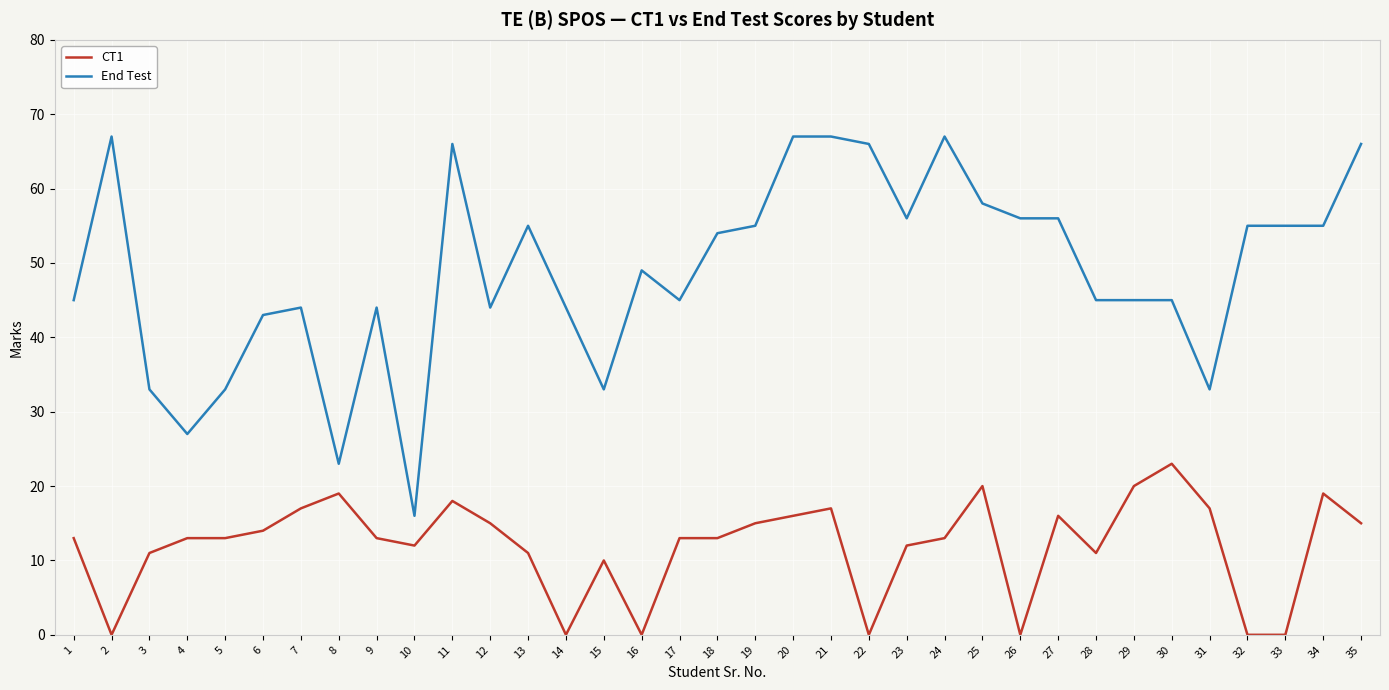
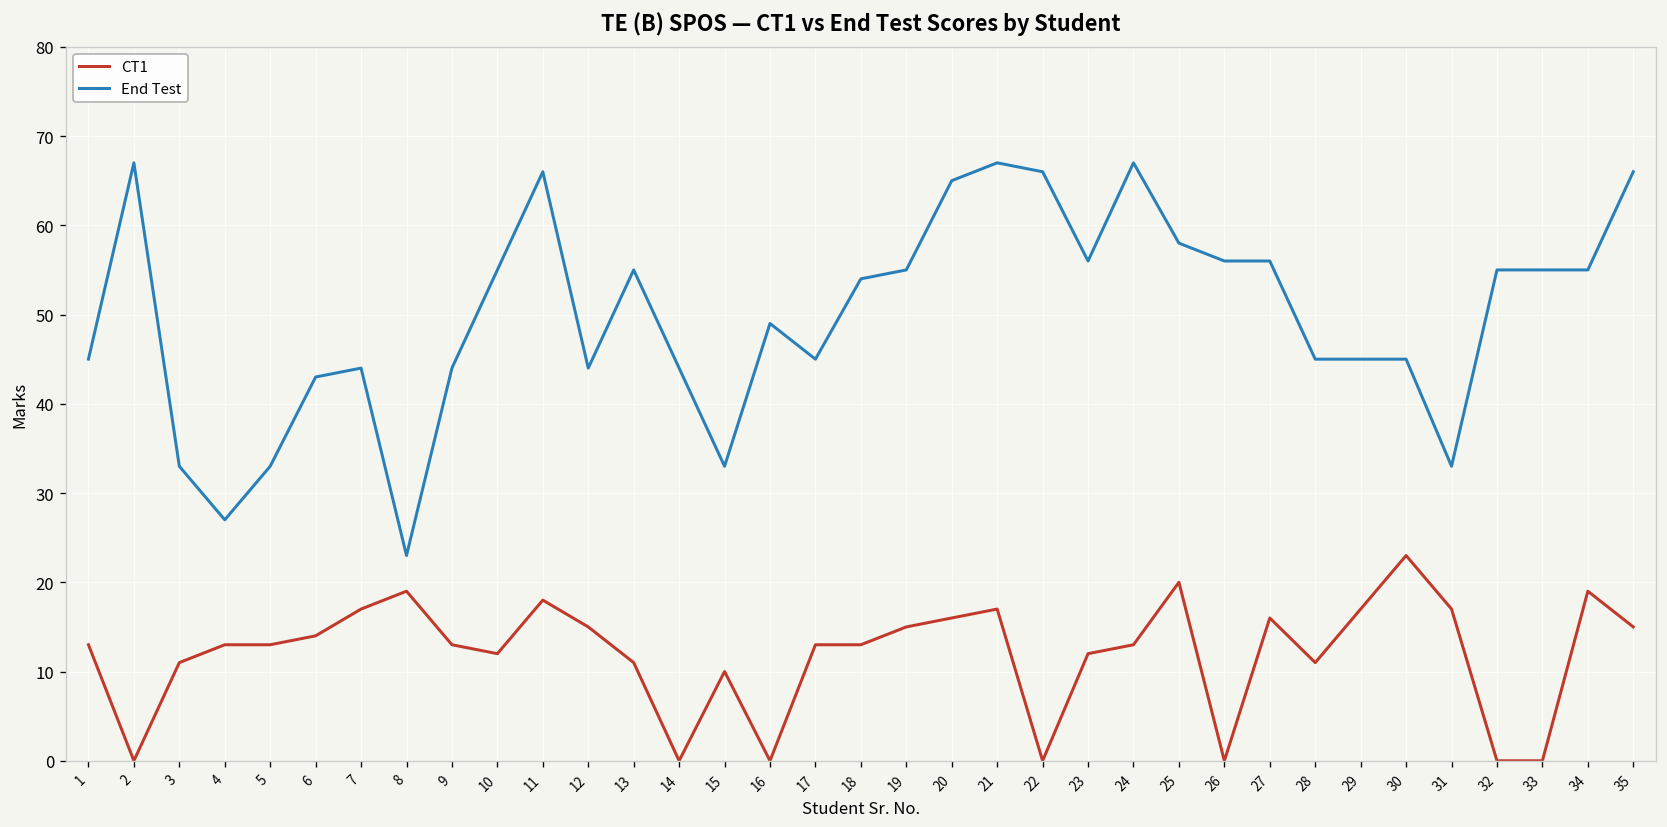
End Test, 10: 16 -> 55
End Test, 20: 67 -> 65
CT1, 29: 20 -> 17
